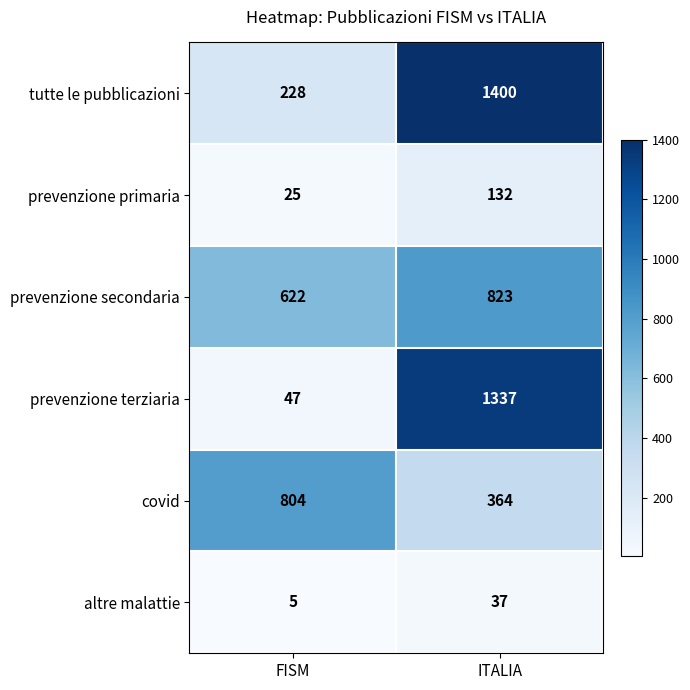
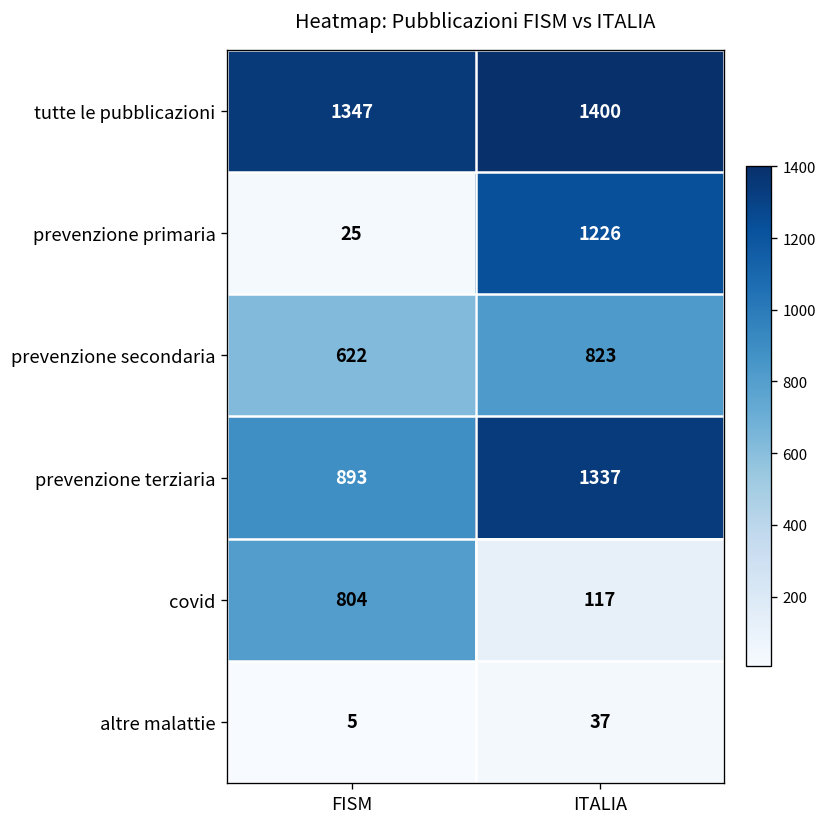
tutte le pubblicazioni, FISM: 228 -> 1347
prevenzione primaria, ITALIA: 132 -> 1226
prevenzione terziaria, FISM: 47 -> 893
covid, ITALIA: 364 -> 117
